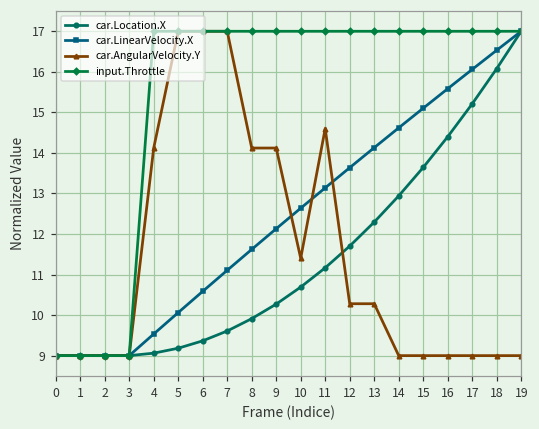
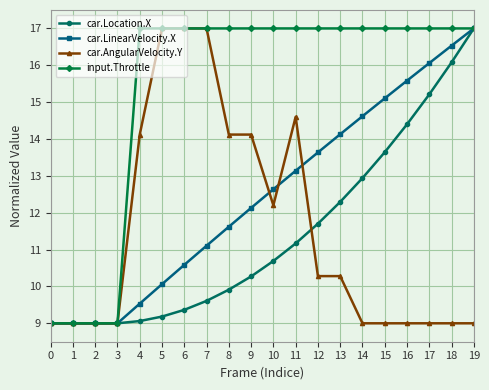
car.AngularVelocity.Y, 10: 11.4 -> 12.2
